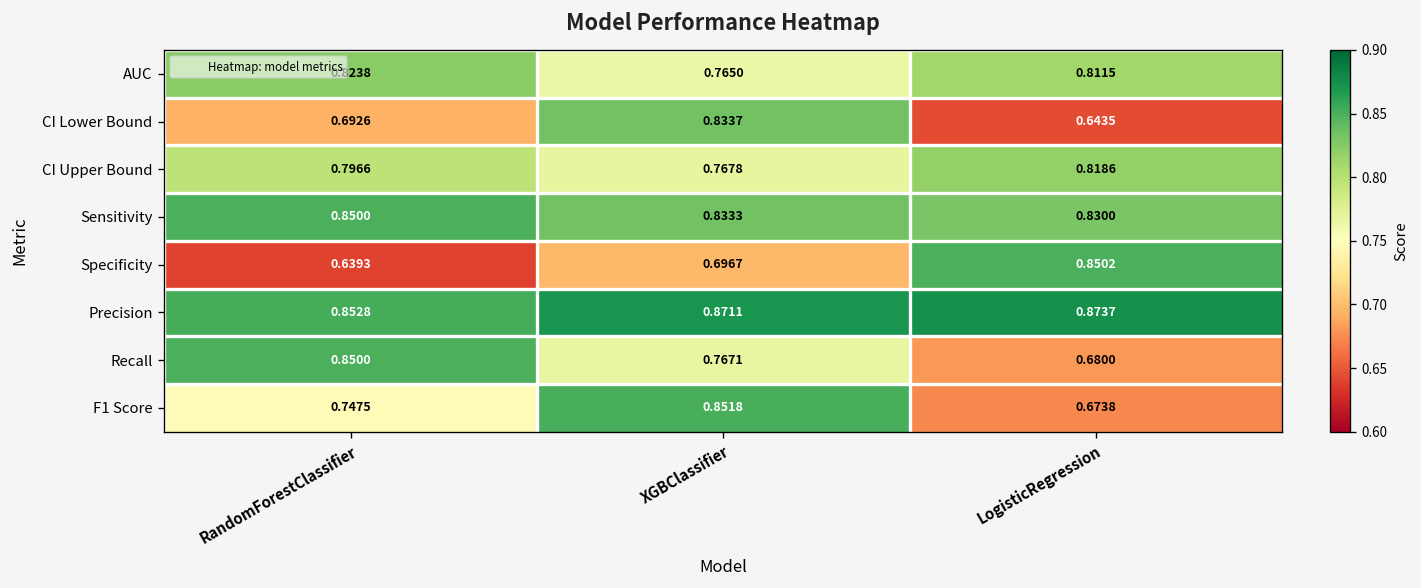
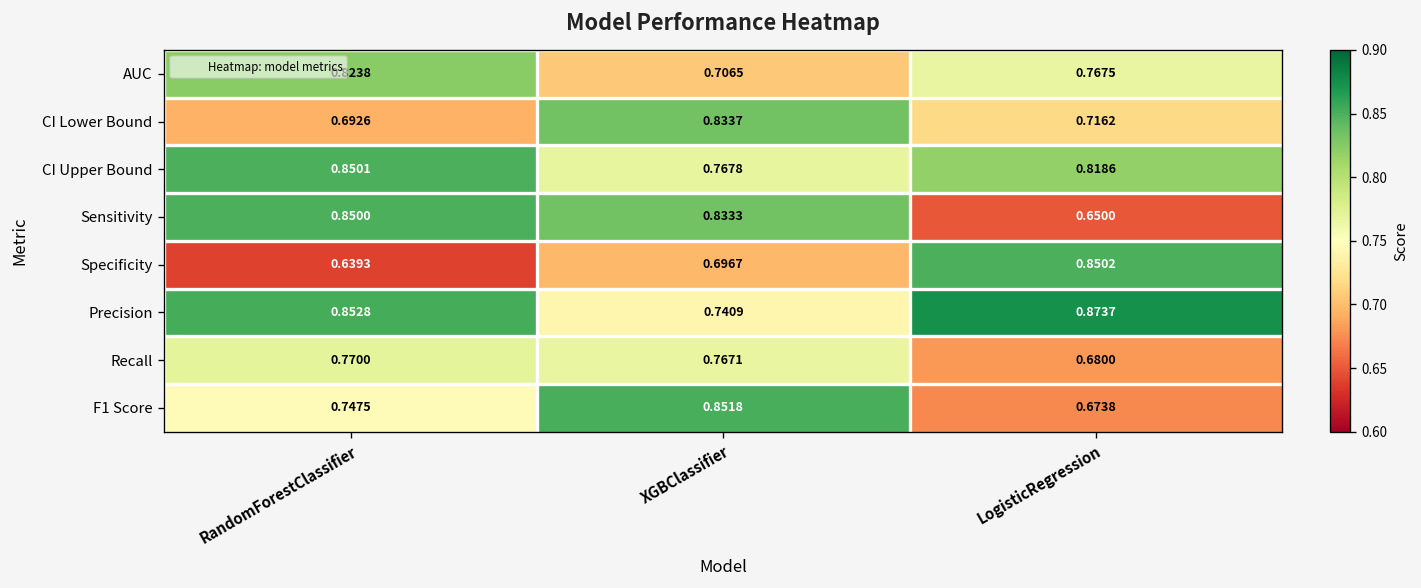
AUC, XGBClassifier: 0.7650 -> 0.7065
AUC, LogisticRegression: 0.8115 -> 0.7675
CI Lower Bound, LogisticRegression: 0.6435 -> 0.7162
CI Upper Bound, RandomForestClassifier: 0.7966 -> 0.8501
Sensitivity, LogisticRegression: 0.8300 -> 0.6500
Precision, XGBClassifier: 0.8711 -> 0.7409
Recall, RandomForestClassifier: 0.8500 -> 0.7700
